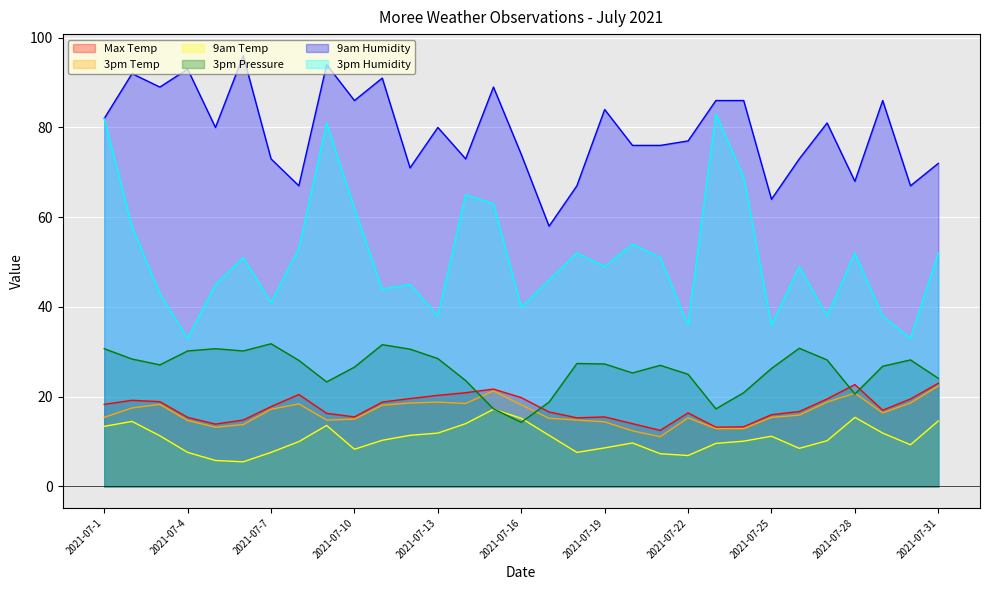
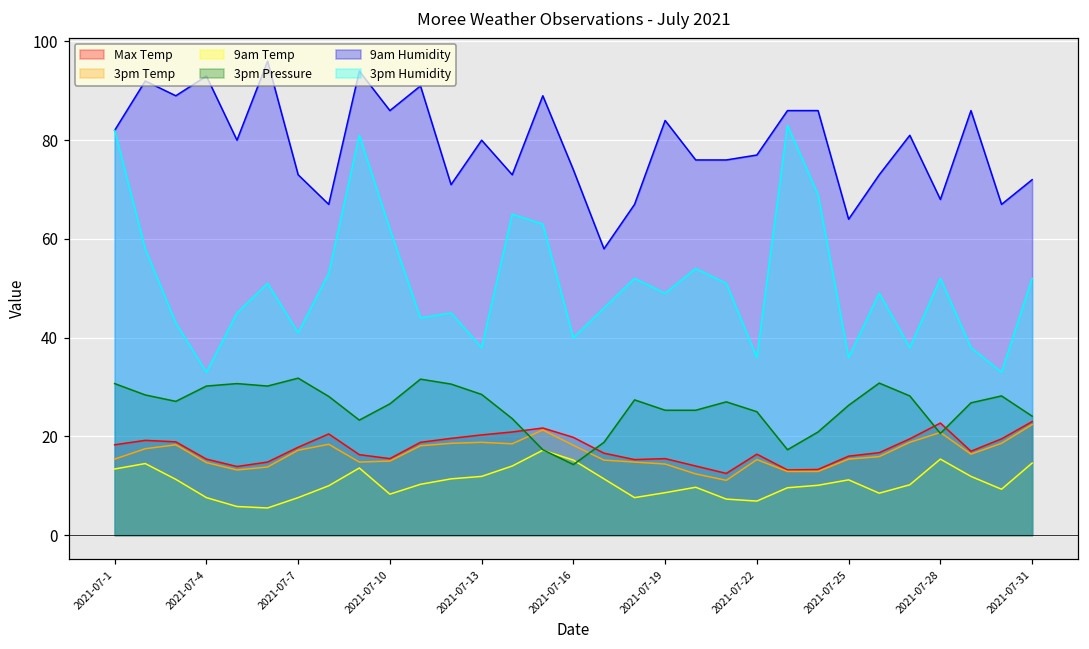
3pm Pressure, 2021-07-19: 27 -> 25
